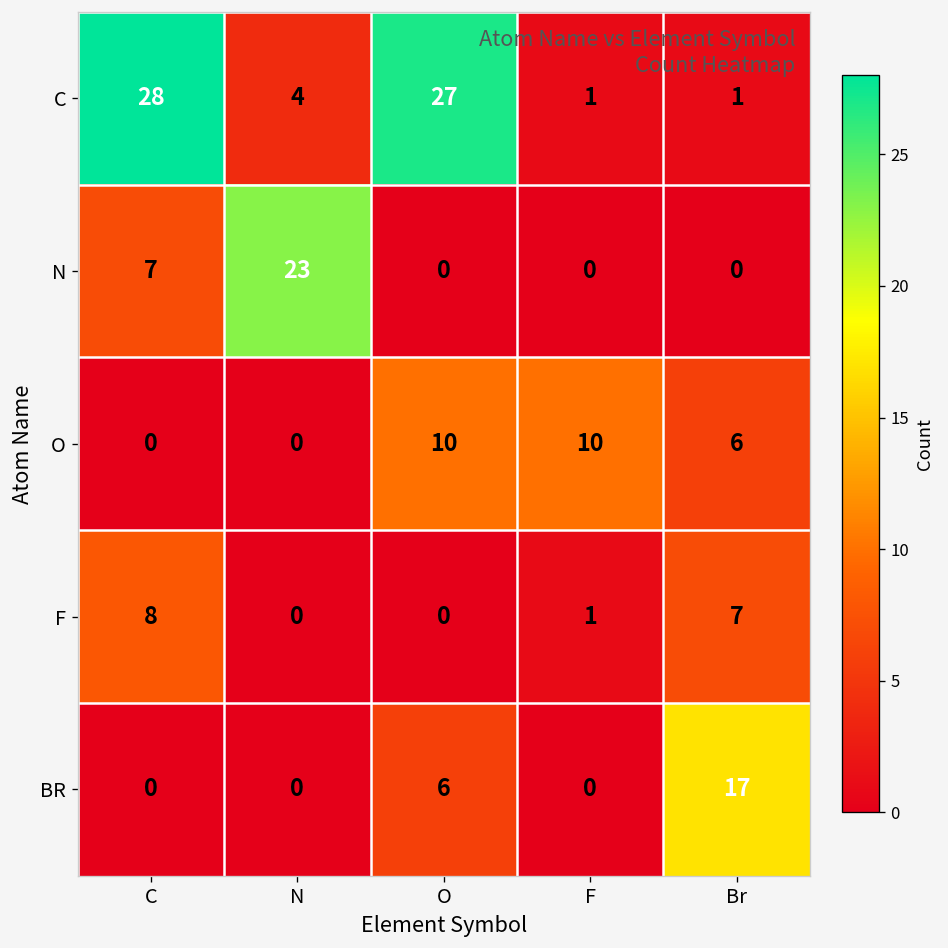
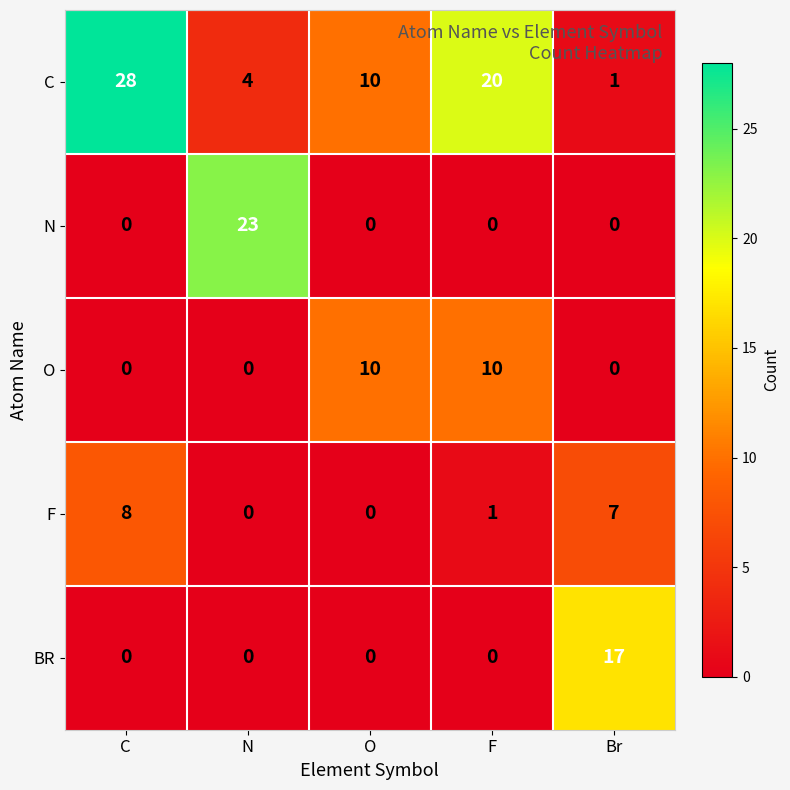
C, O: 27 -> 10
C, F: 1 -> 20
N, C: 7 -> 0
O, Br: 6 -> 0
BR, O: 6 -> 0
